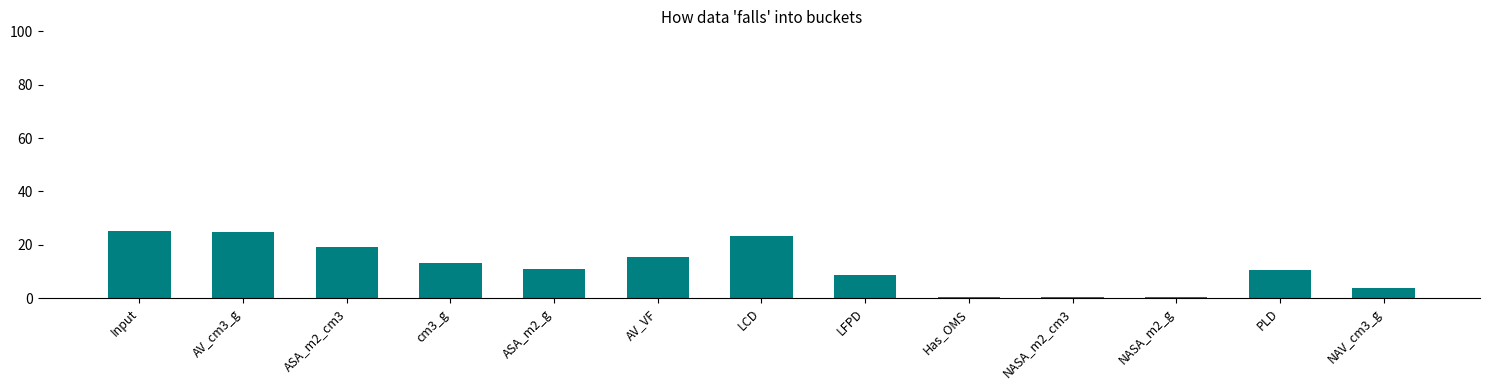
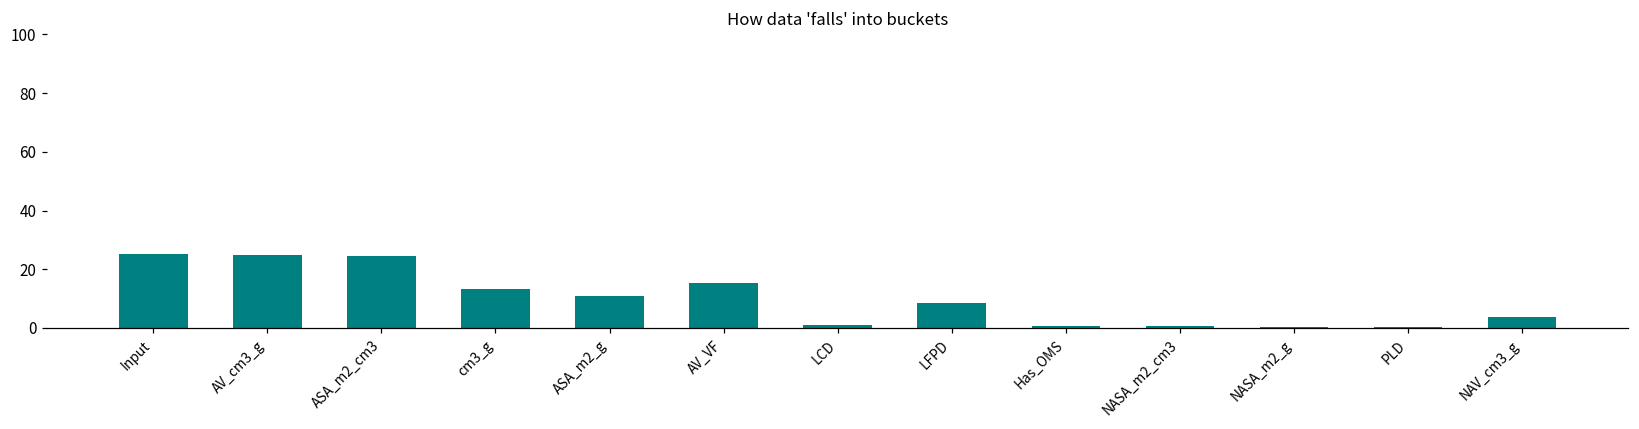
ASA_m2_cm3: 19 -> 24
LCD: 23 -> 1
PLD: 10 -> 0
